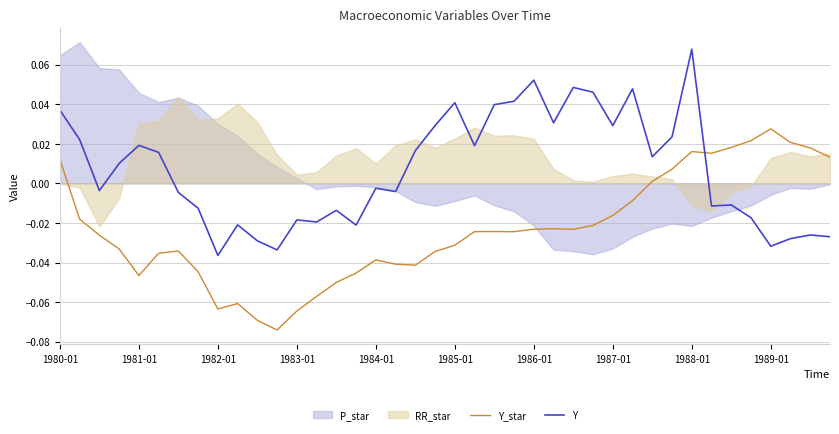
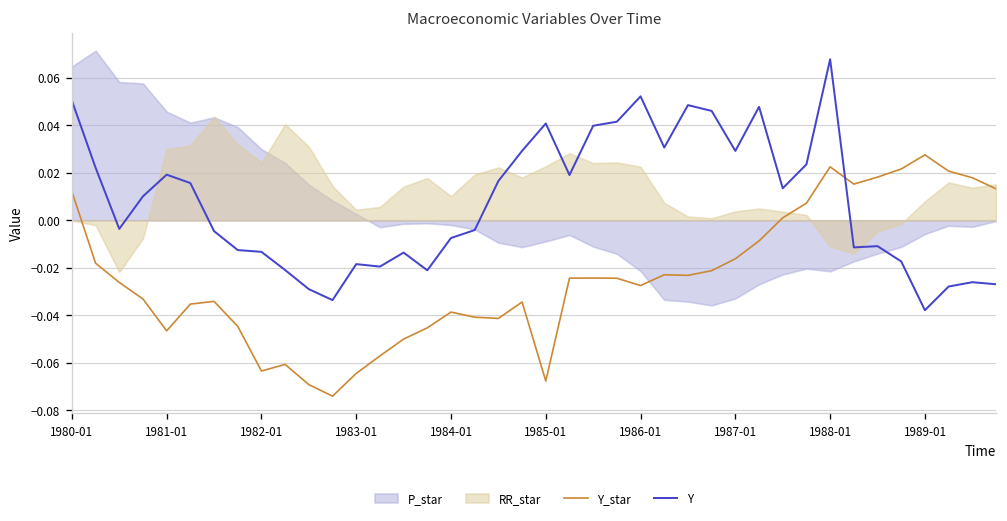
Y, 1980-01: 0.037 -> 0.050
Y, 1982-01: -0.036 -> -0.013
RR_star, 1982-01: 0.033 -> 0.024
Y, 1984-01: -0.002 -> -0.007
Y_star, 1985-01: -0.031 -> -0.068
Y_star, 1986-01: -0.023 -> -0.027
Y_star, 1988-01: 0.016 -> 0.023
Y, 1989-01: -0.032 -> -0.038
RR_star, 1989-01: 0.013 -> 0.008
